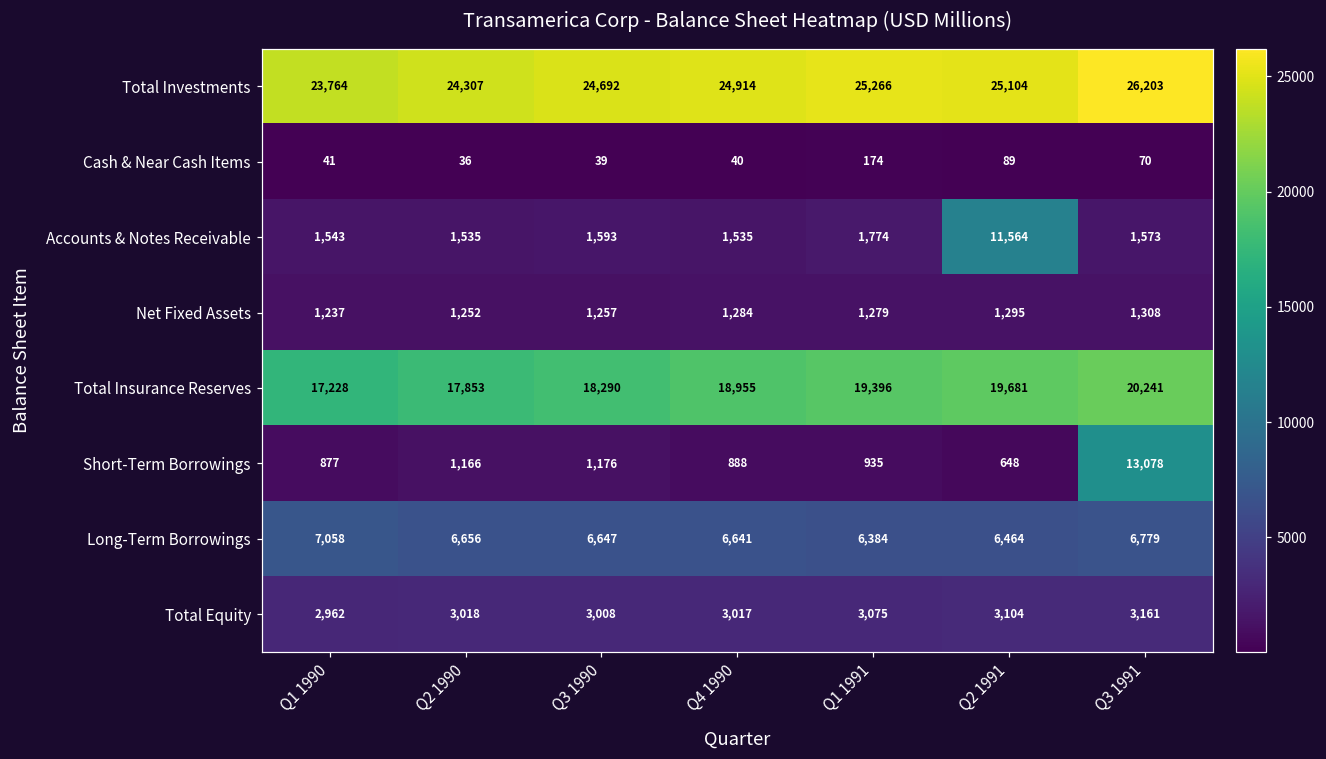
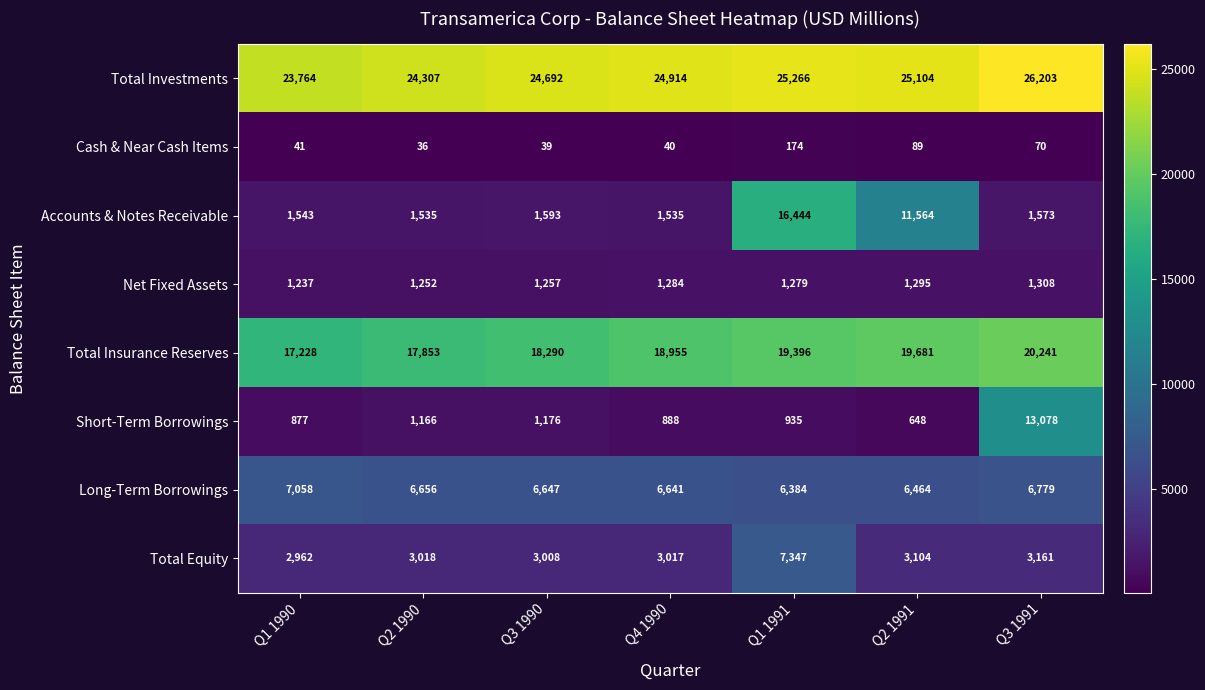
Accounts & Notes Receivable, Q1 1991: 1,774 -> 16,444
Total Equity, Q1 1991: 3,075 -> 7,347
